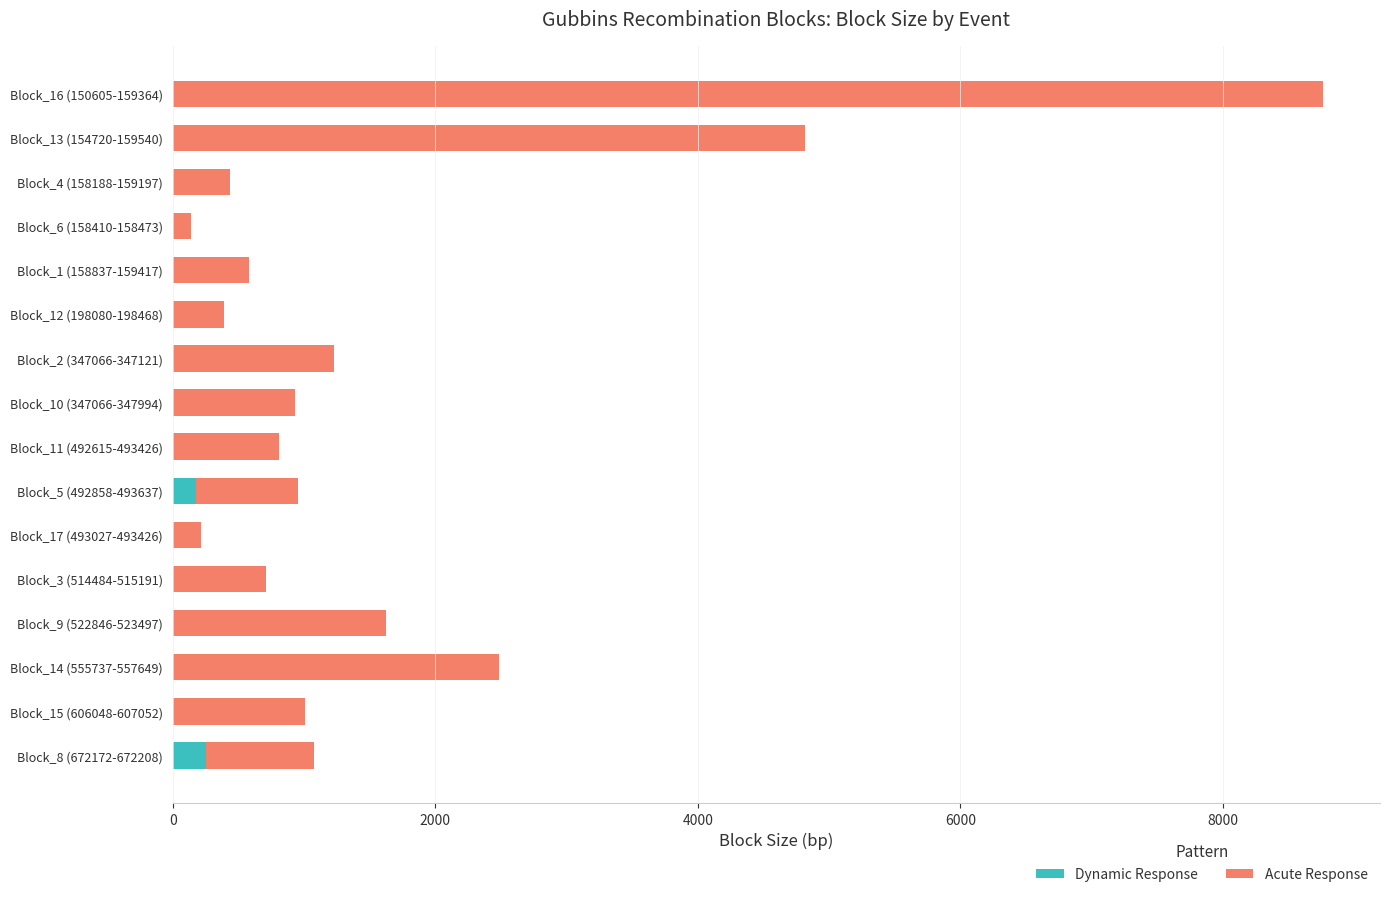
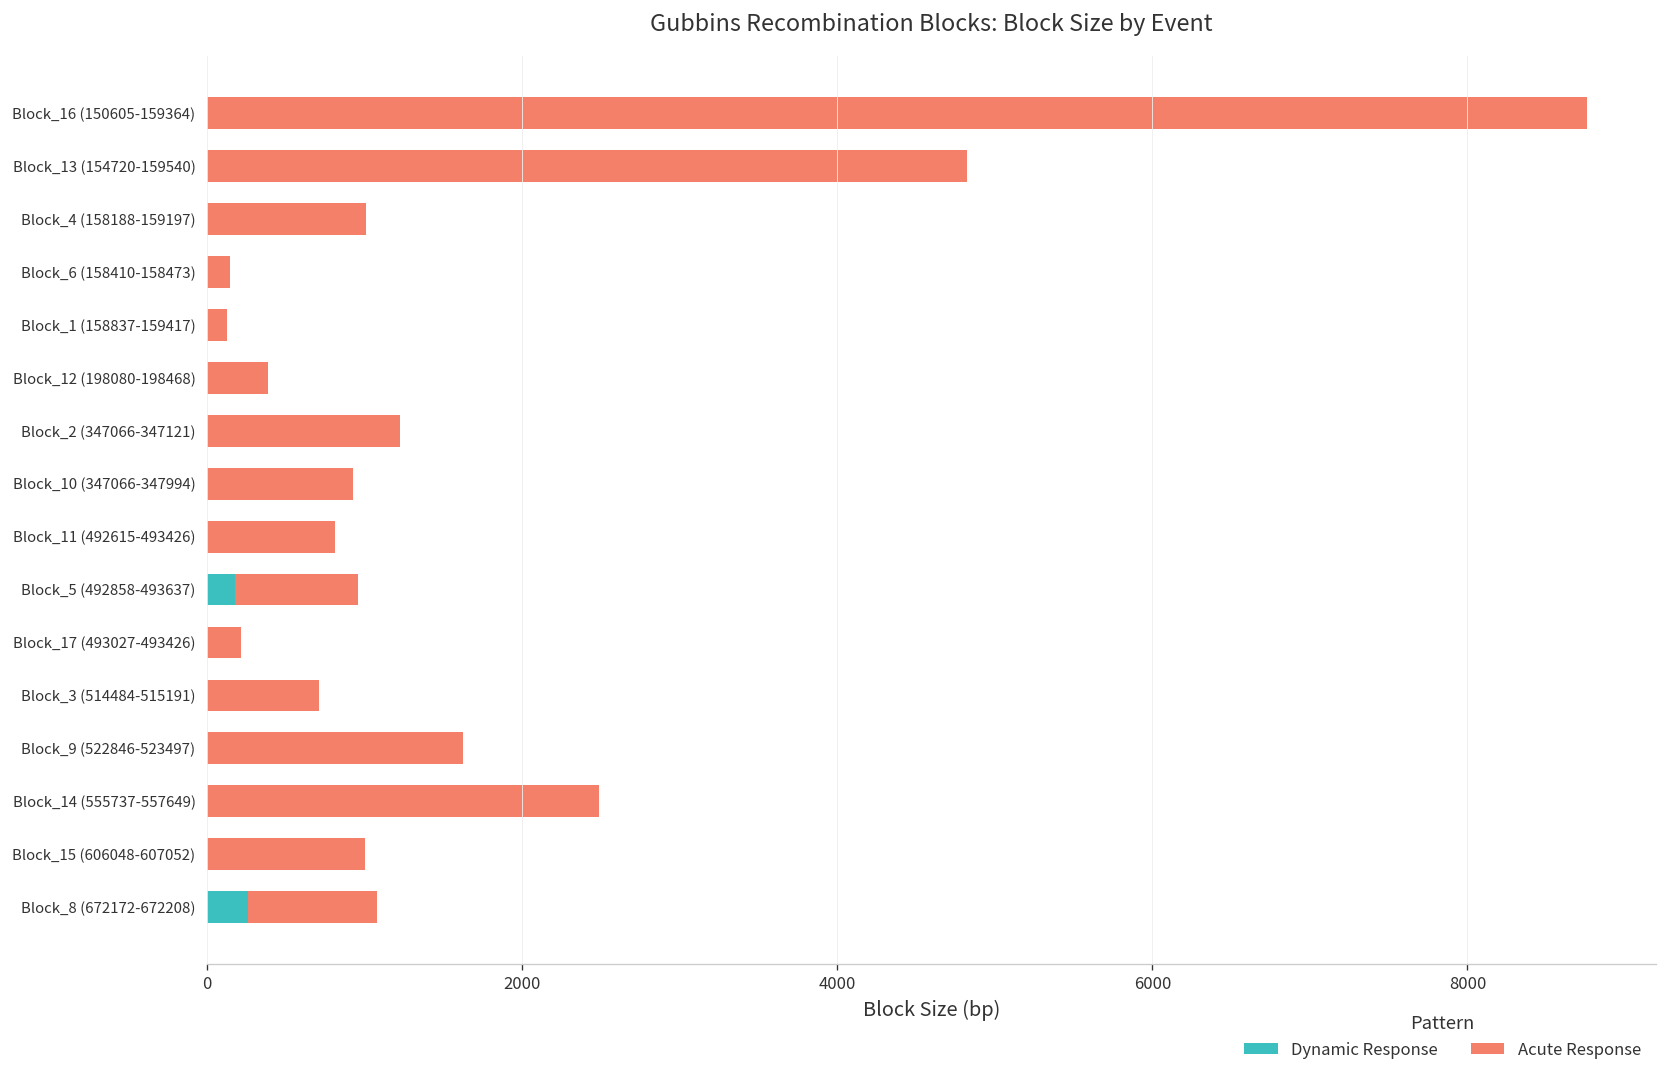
Acute Response, Block_4 (158188-159197): 440 -> 1010
Acute Response, Block_1 (158837-159417): 580 -> 130
